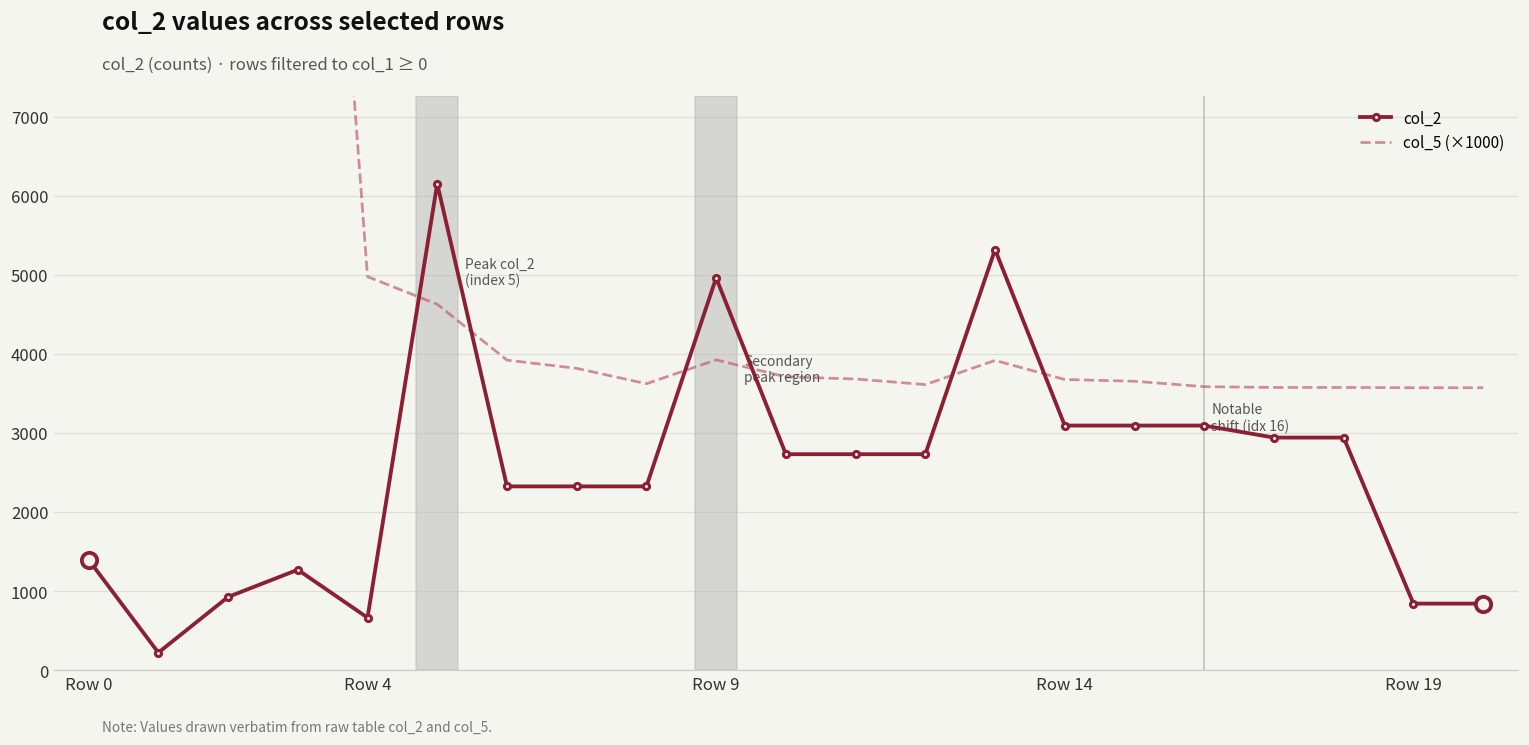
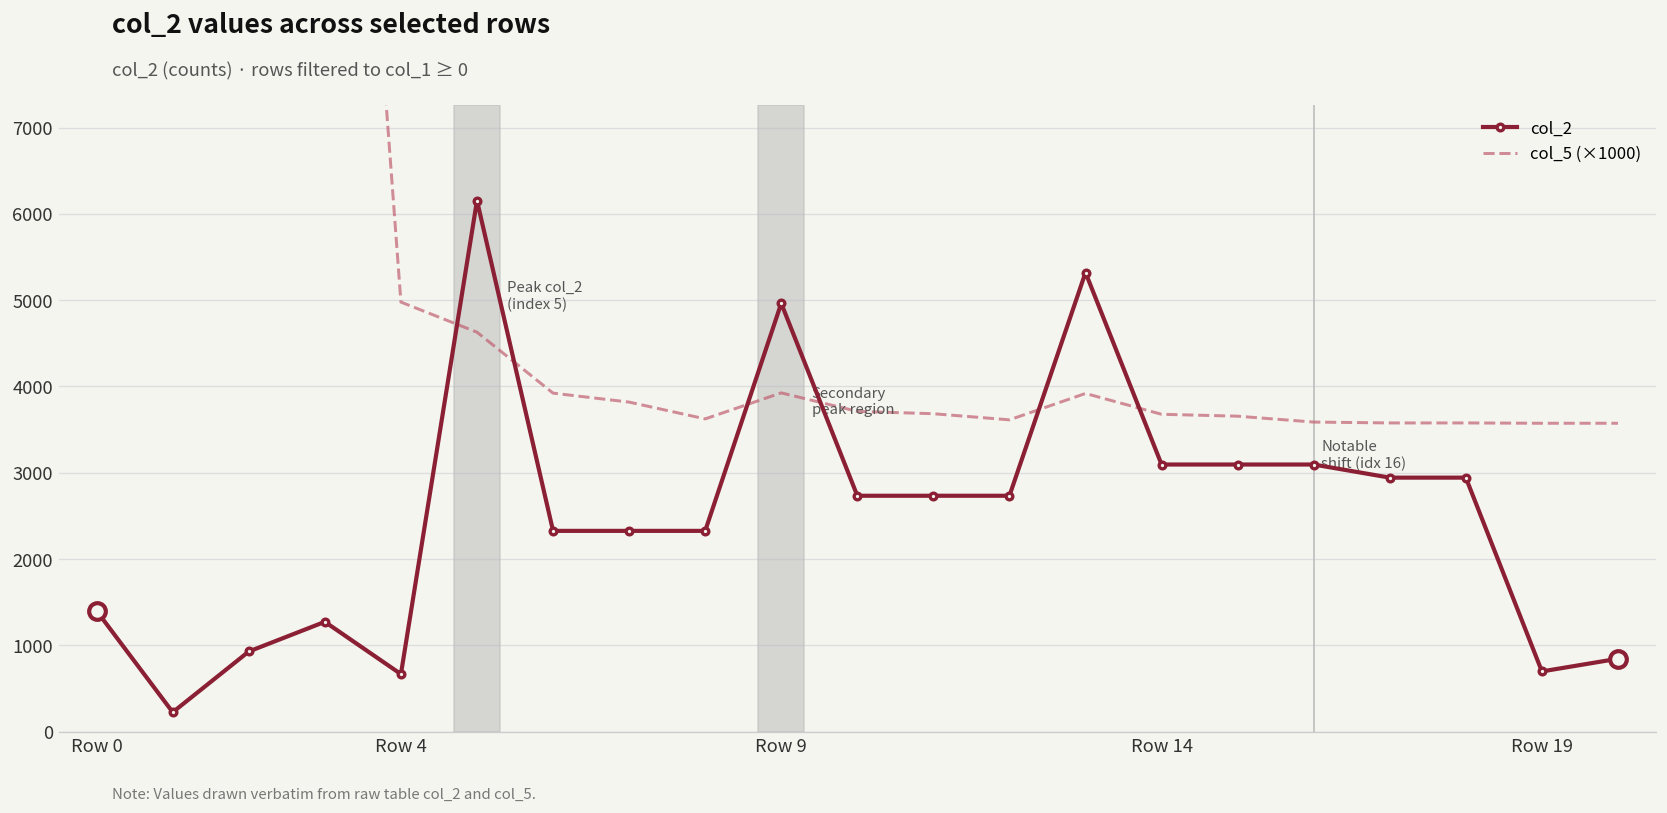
col_2, Row 19: 800 -> 700
